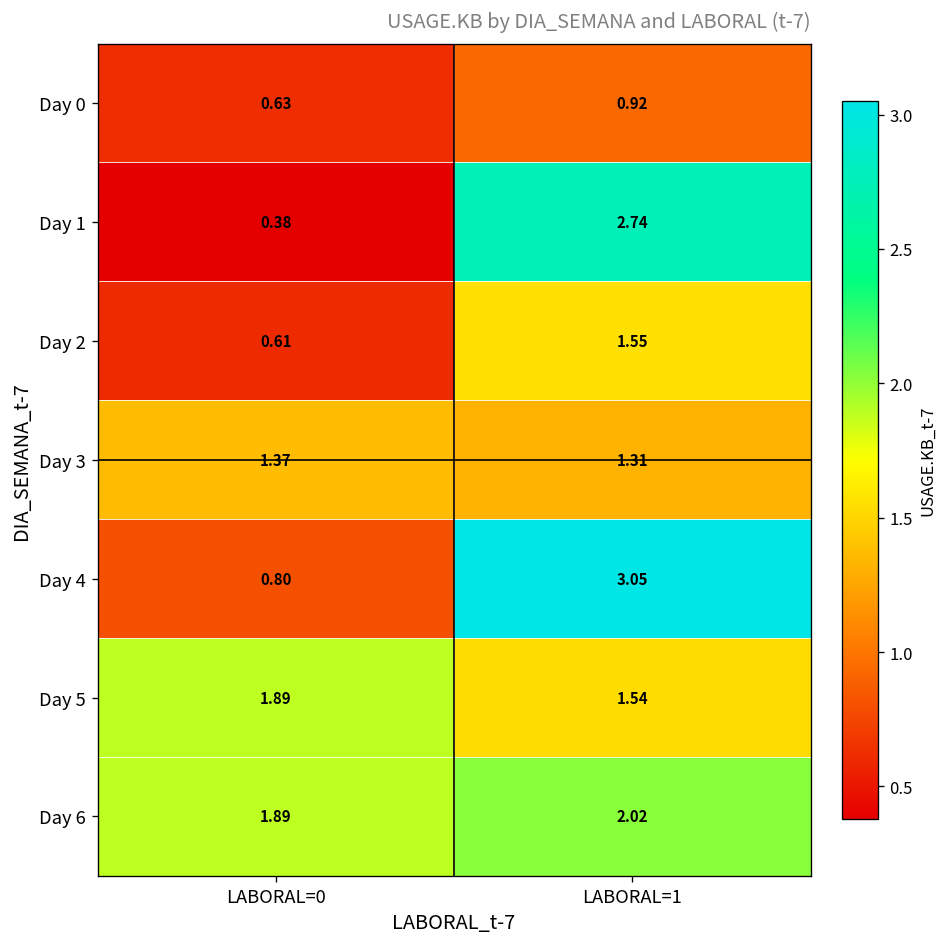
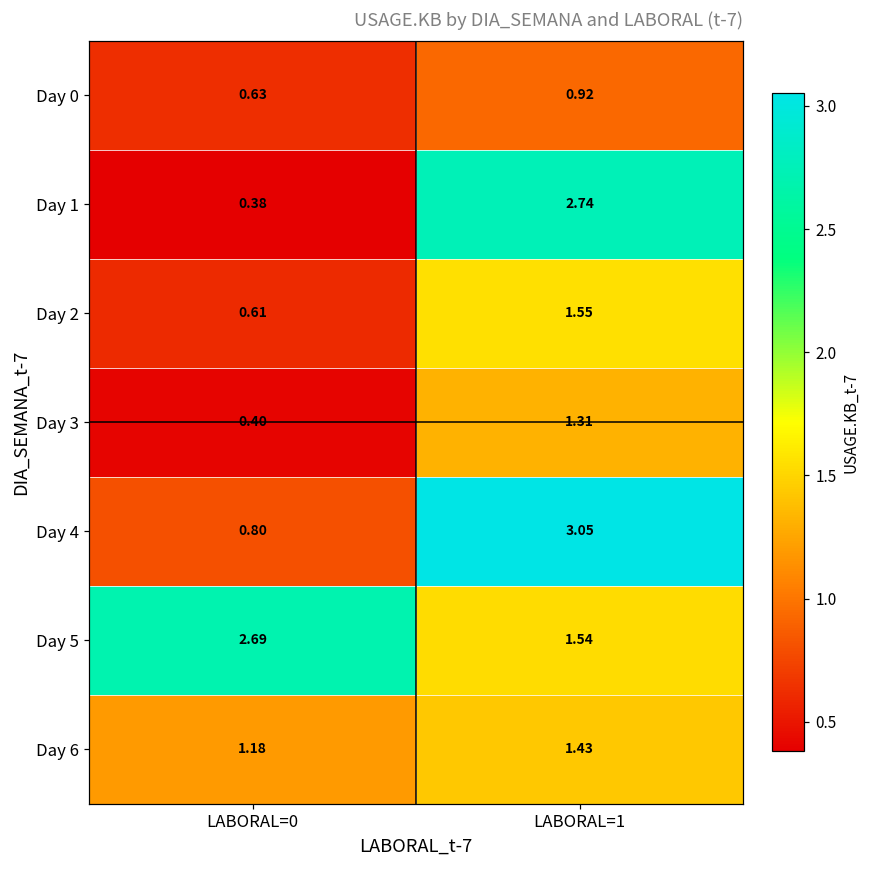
Day 3, LABORAL=0: 1.37 -> 0.40
Day 5, LABORAL=0: 1.89 -> 2.69
Day 6, LABORAL=0: 1.89 -> 1.18
Day 6, LABORAL=1: 2.02 -> 1.43
